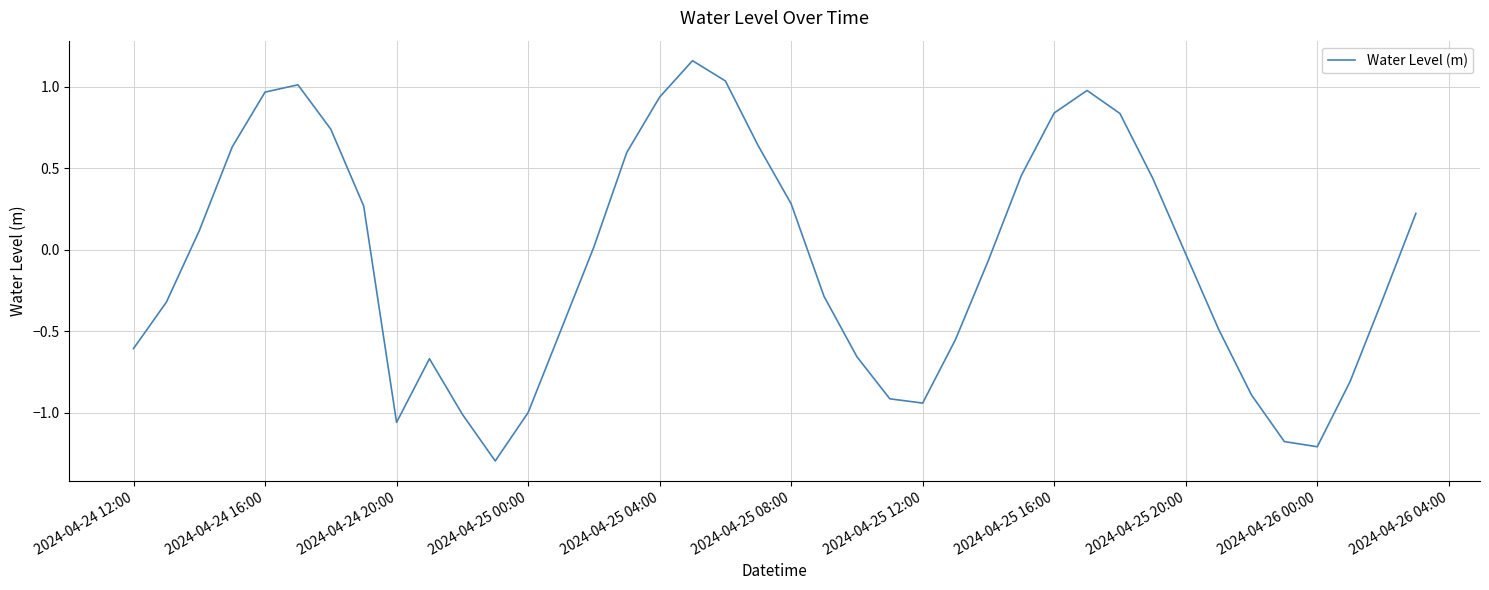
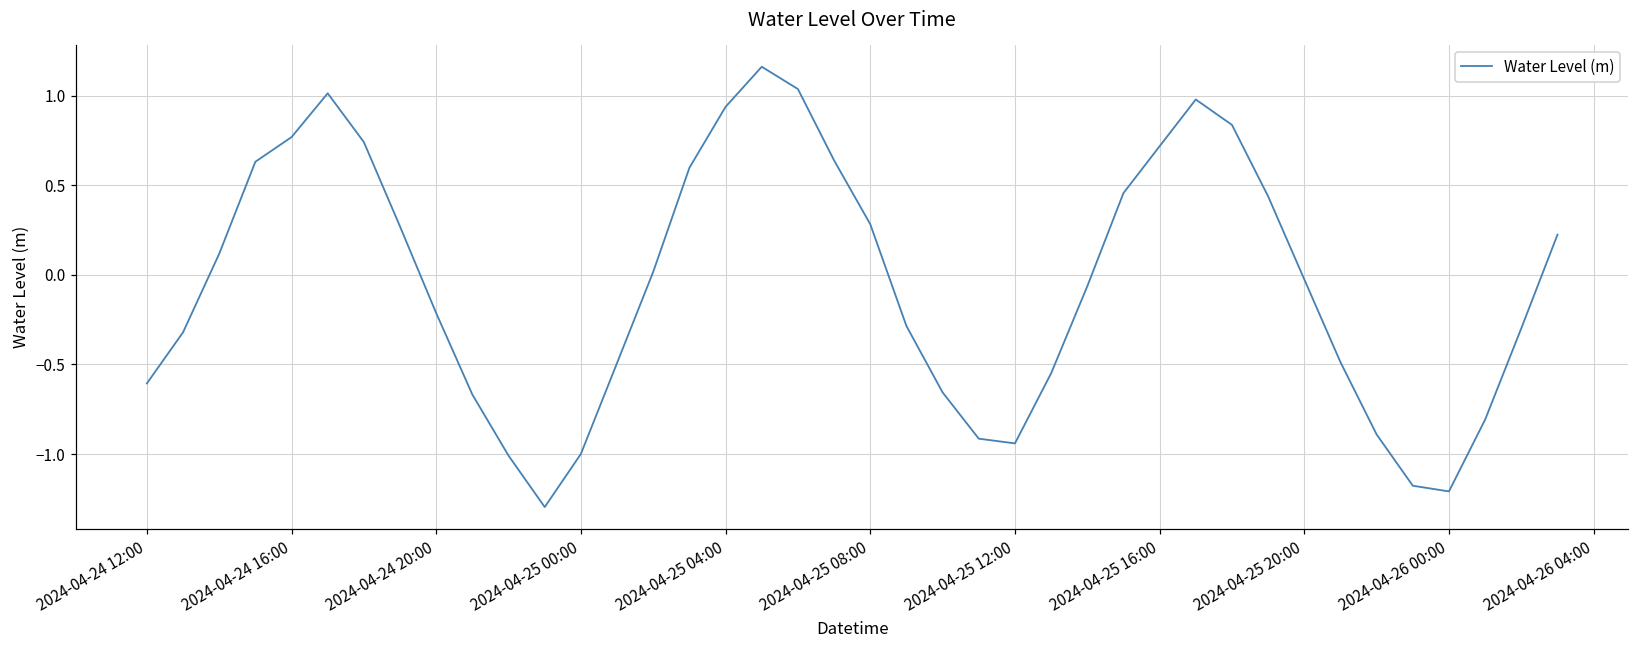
2024-04-24 16:00: 0.97 -> 0.77
2024-04-24 20:00: -1.06 -> -0.21
2024-04-25 16:00: 0.84 -> 0.72
